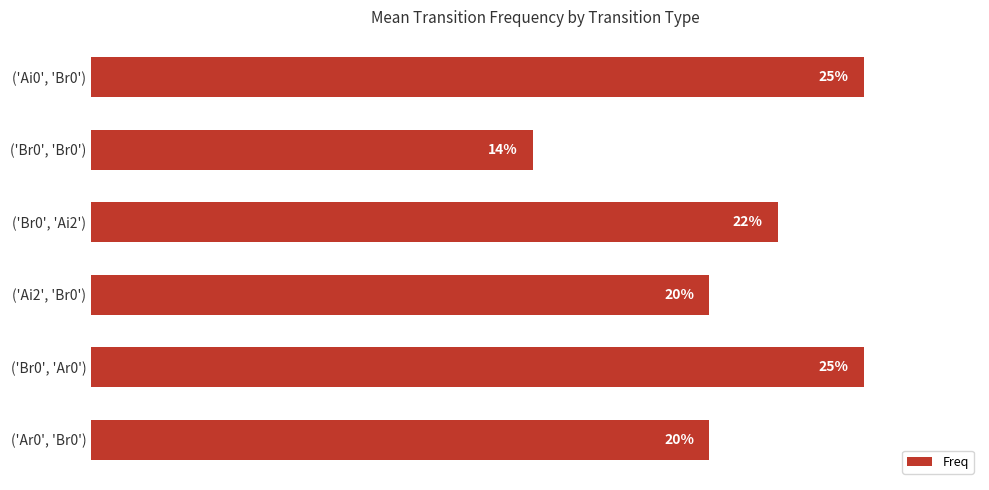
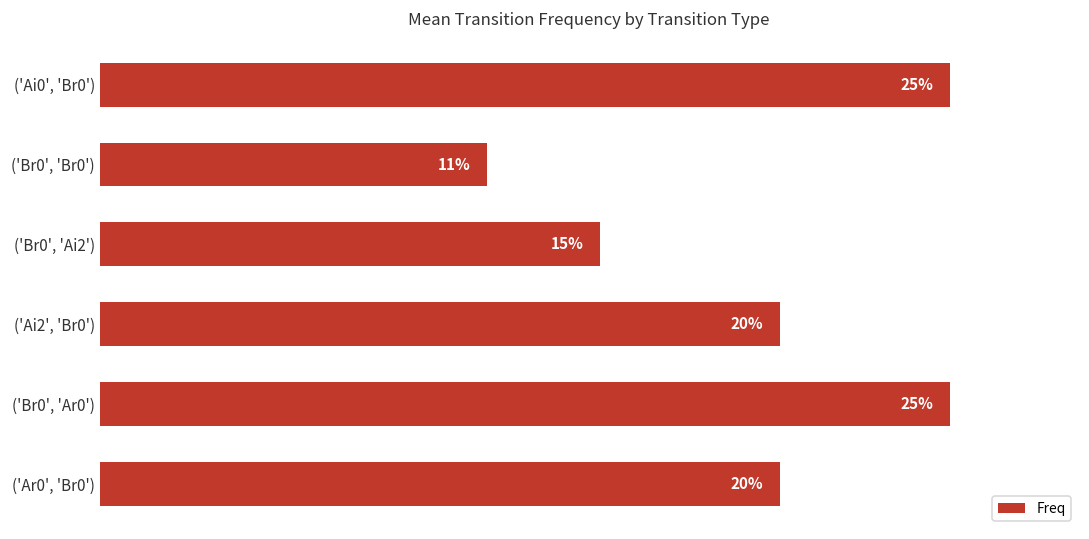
('Br0', 'Br0'): 14% -> 11%
('Br0', 'Ai2'): 22% -> 15%
